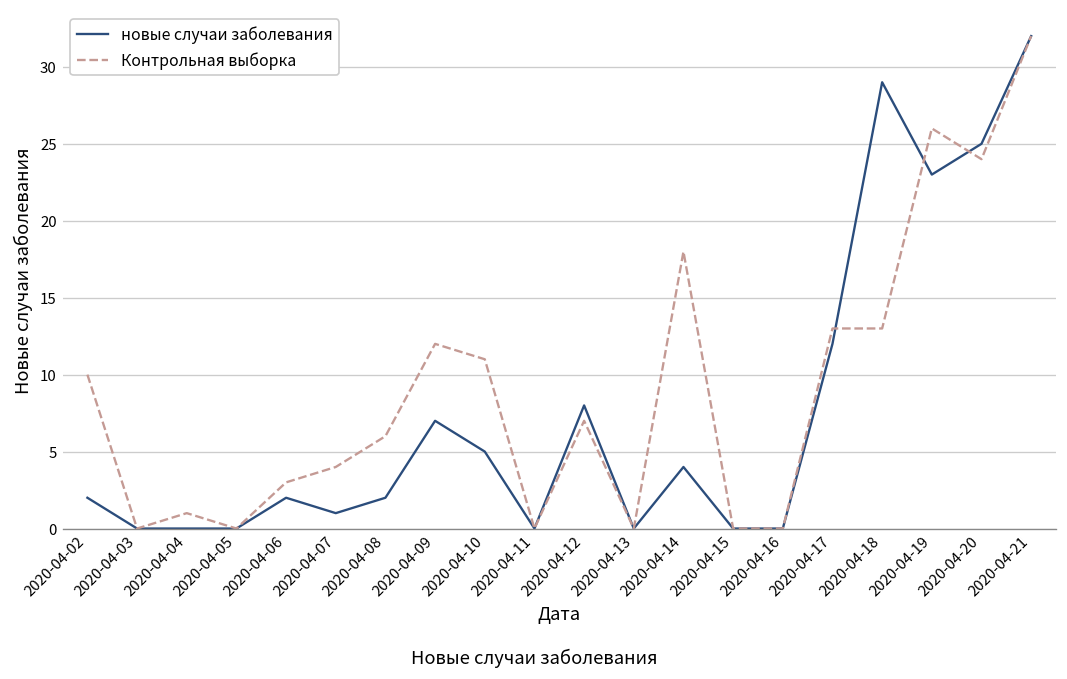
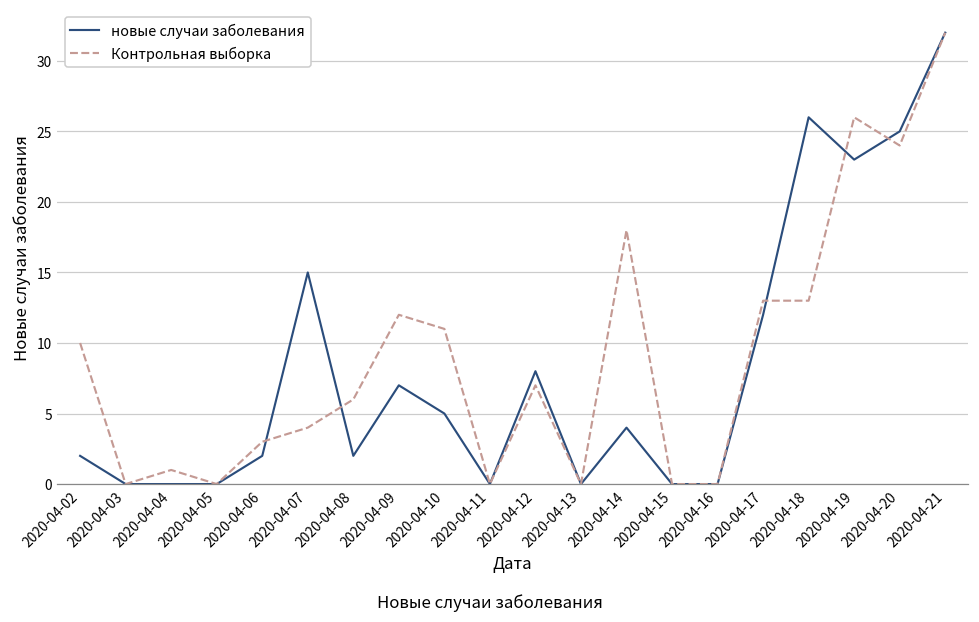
новые случаи заболевания, 2020-04-07: 1 -> 15
новые случаи заболевания, 2020-04-18: 29 -> 26
